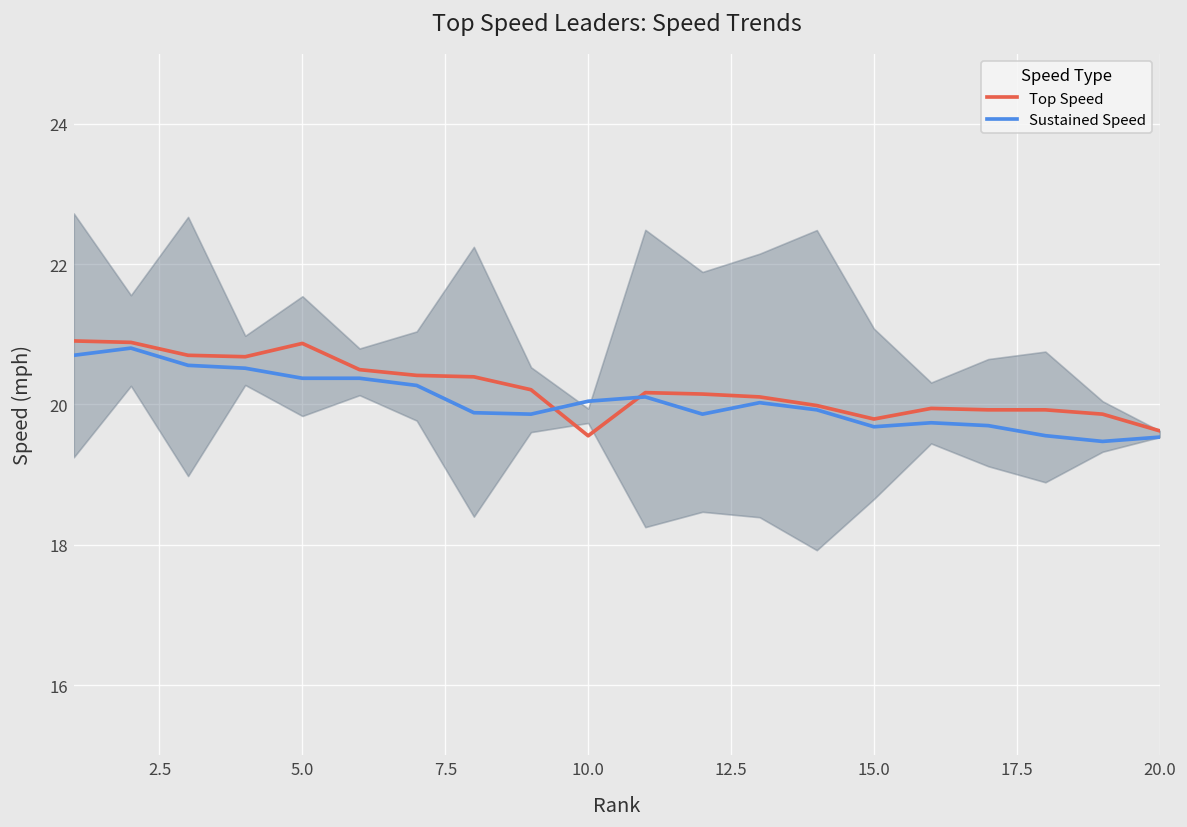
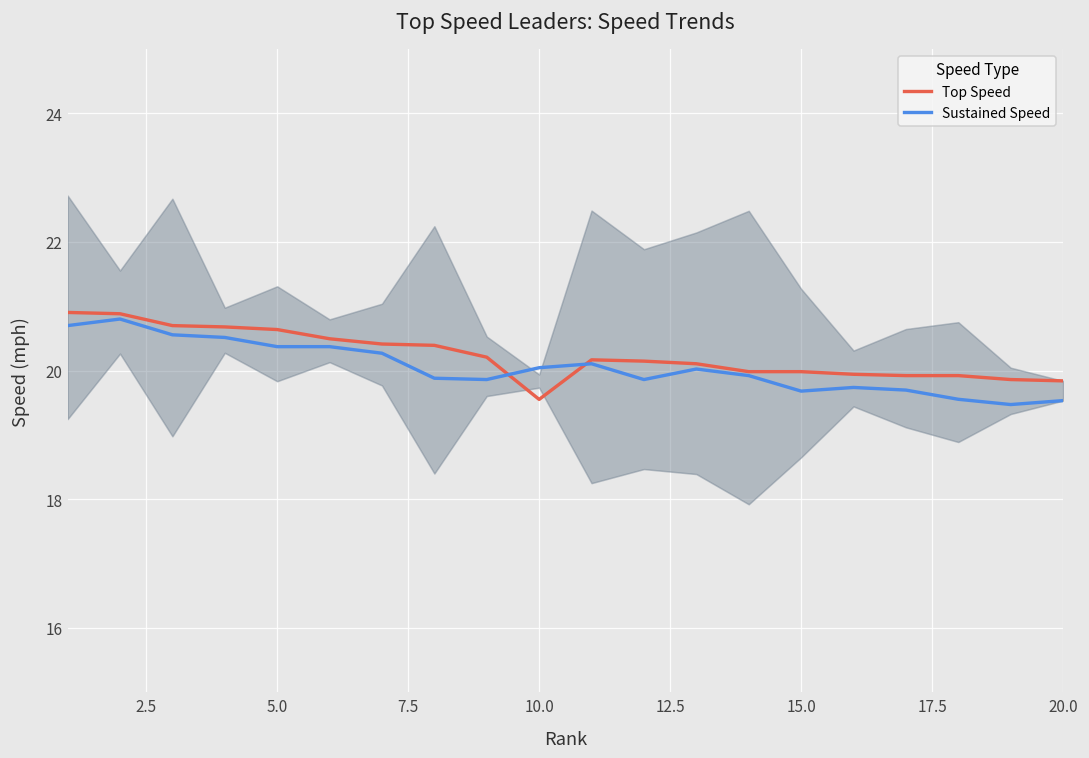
Top Speed, 5.0: 20.9 -> 20.6
Top Speed, 15.0: 19.8 -> 20.0
Top Speed, 20.0: 19.6 -> 19.8
